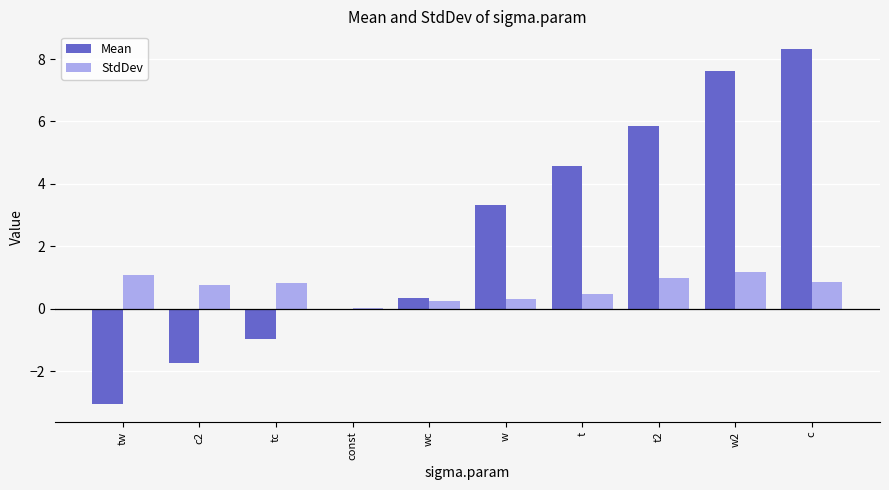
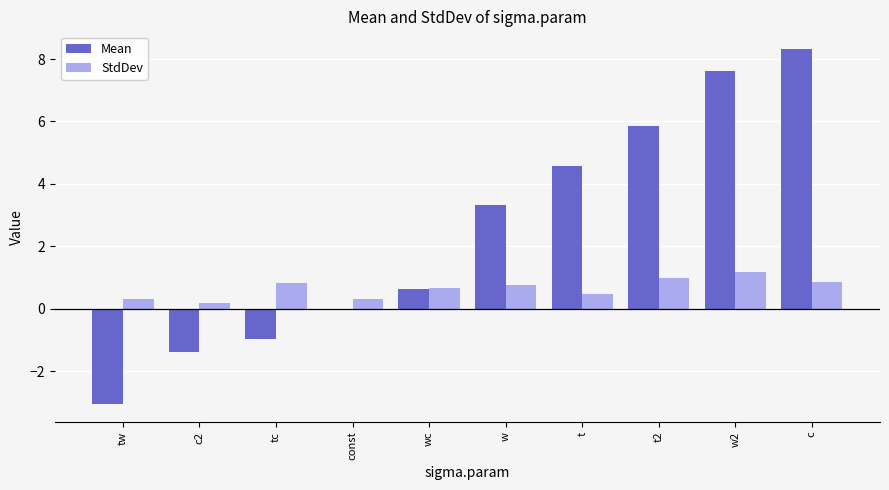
StdDev, tw: 1.1 -> 0.3
Mean, c2: -1.7 -> -1.4
StdDev, c2: 0.8 -> 0.2
StdDev, const: 0.0 -> 0.3
Mean, wc: 0.4 -> 0.6
StdDev, wc: 0.3 -> 0.7
StdDev, w: 0.3 -> 0.8
